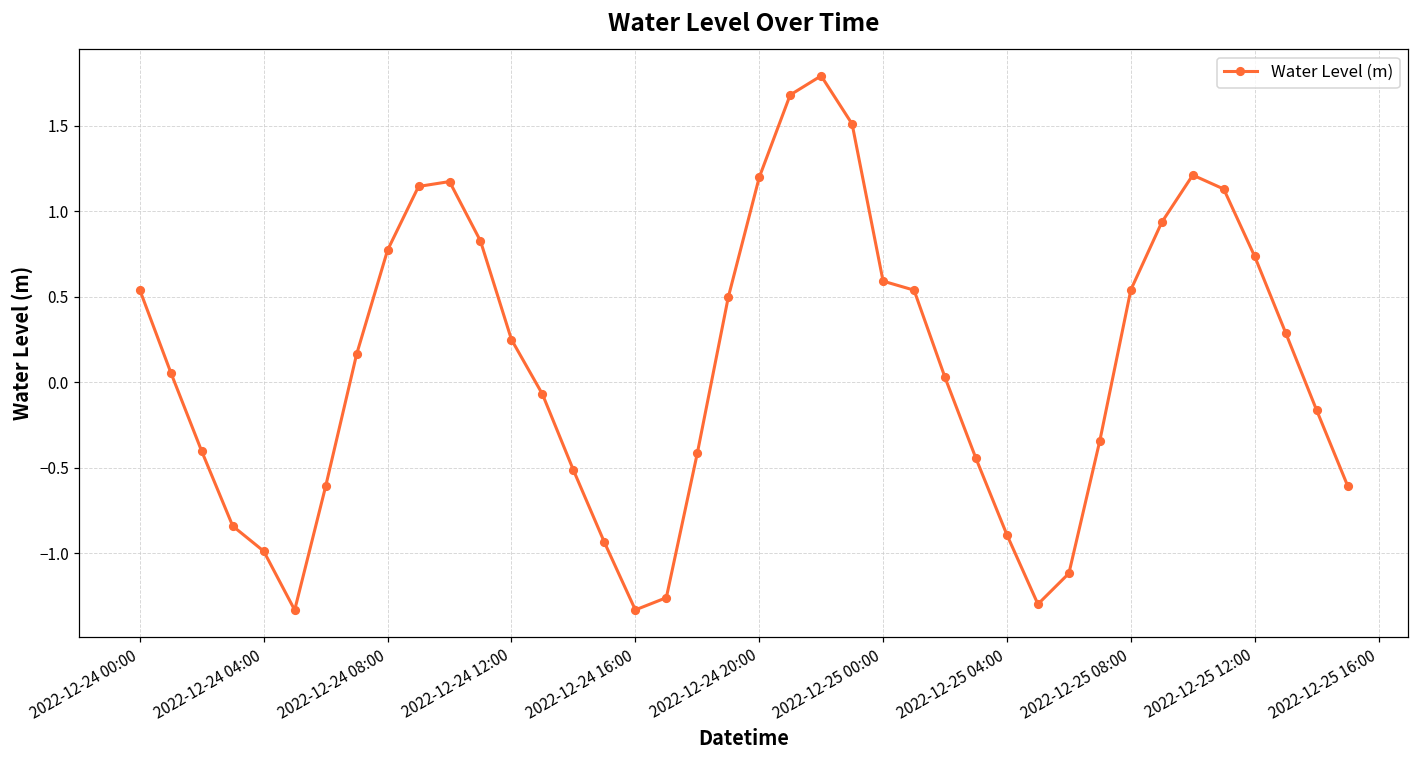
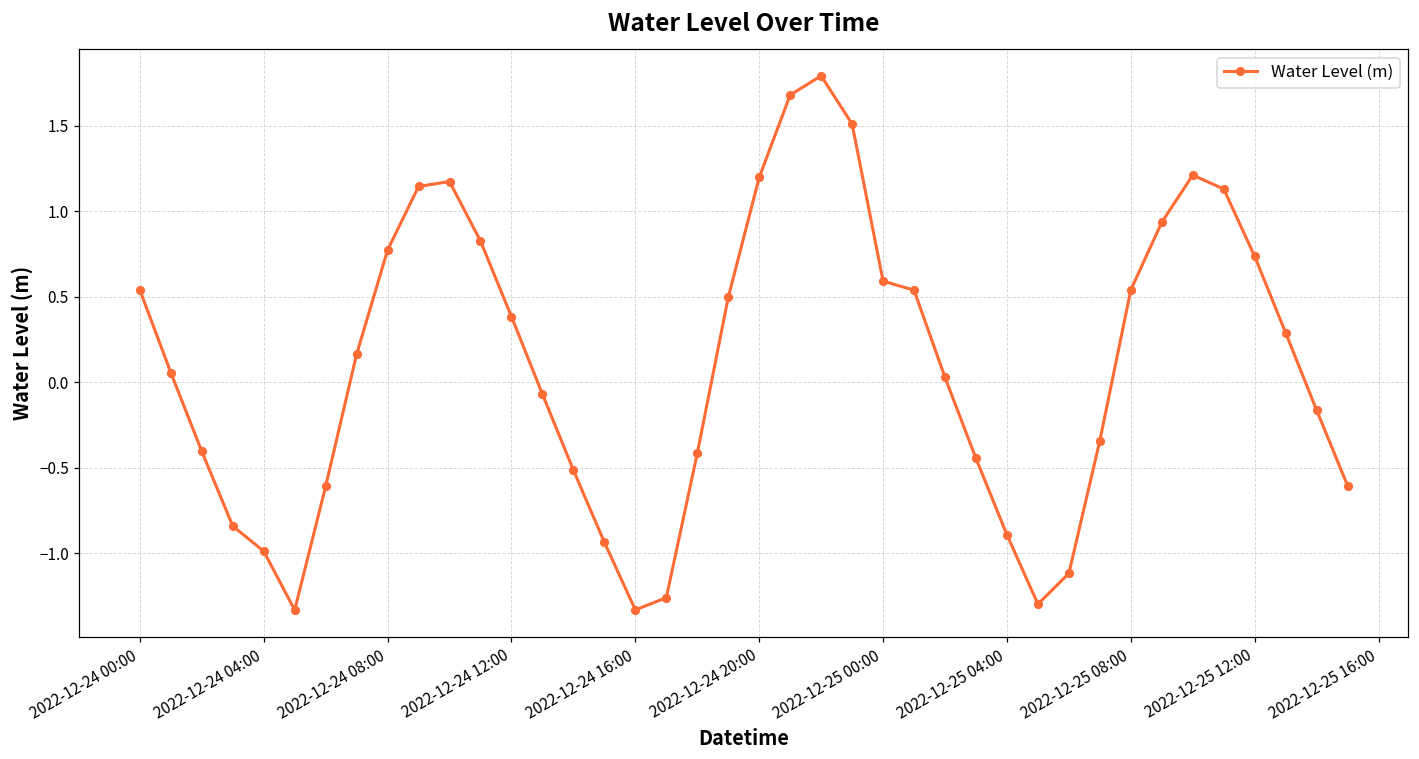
2022-12-24 12:00: 0.25 -> 0.38
